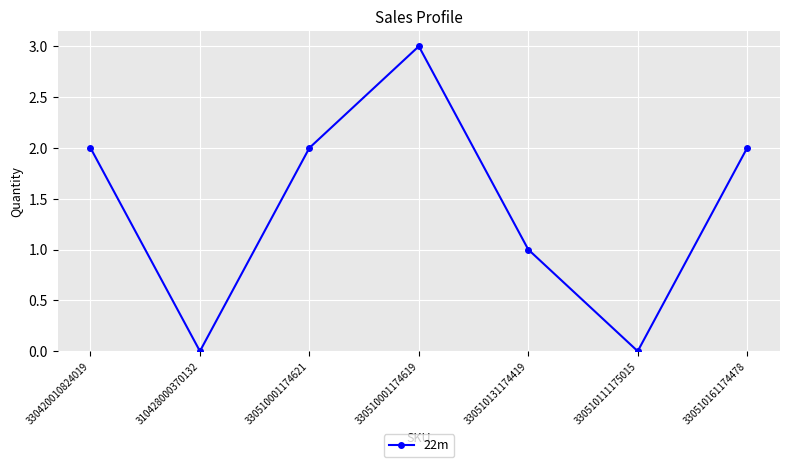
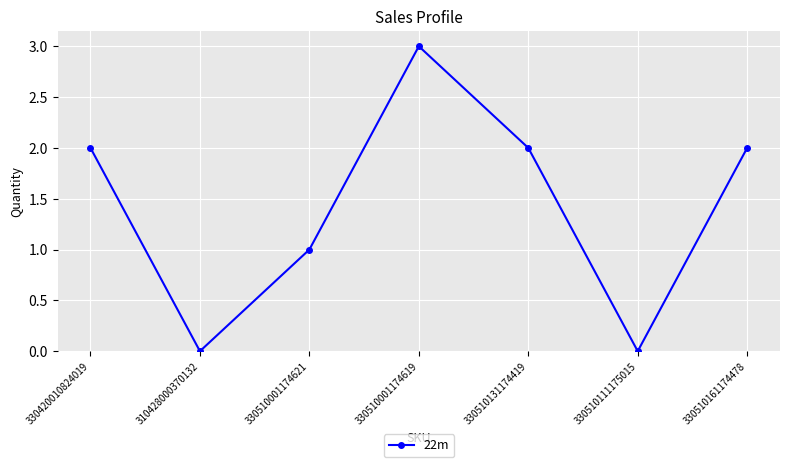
330510001174621: 2 -> 1
330510131174419: 1 -> 2
